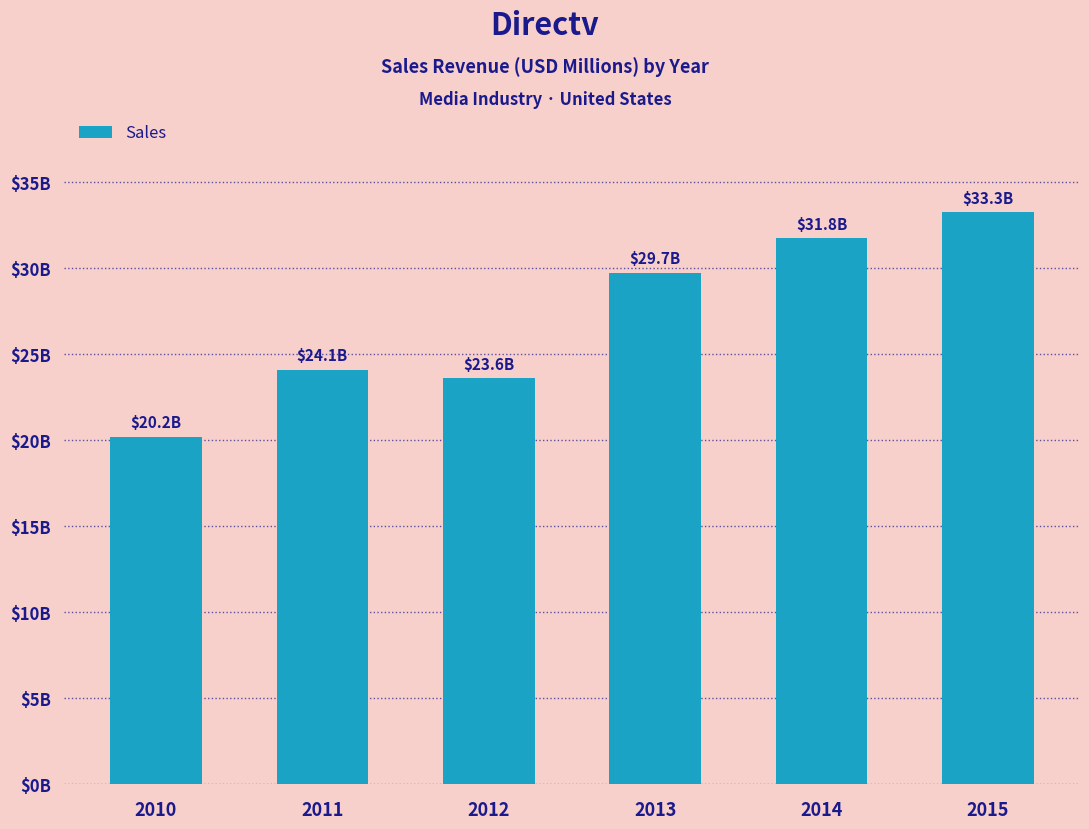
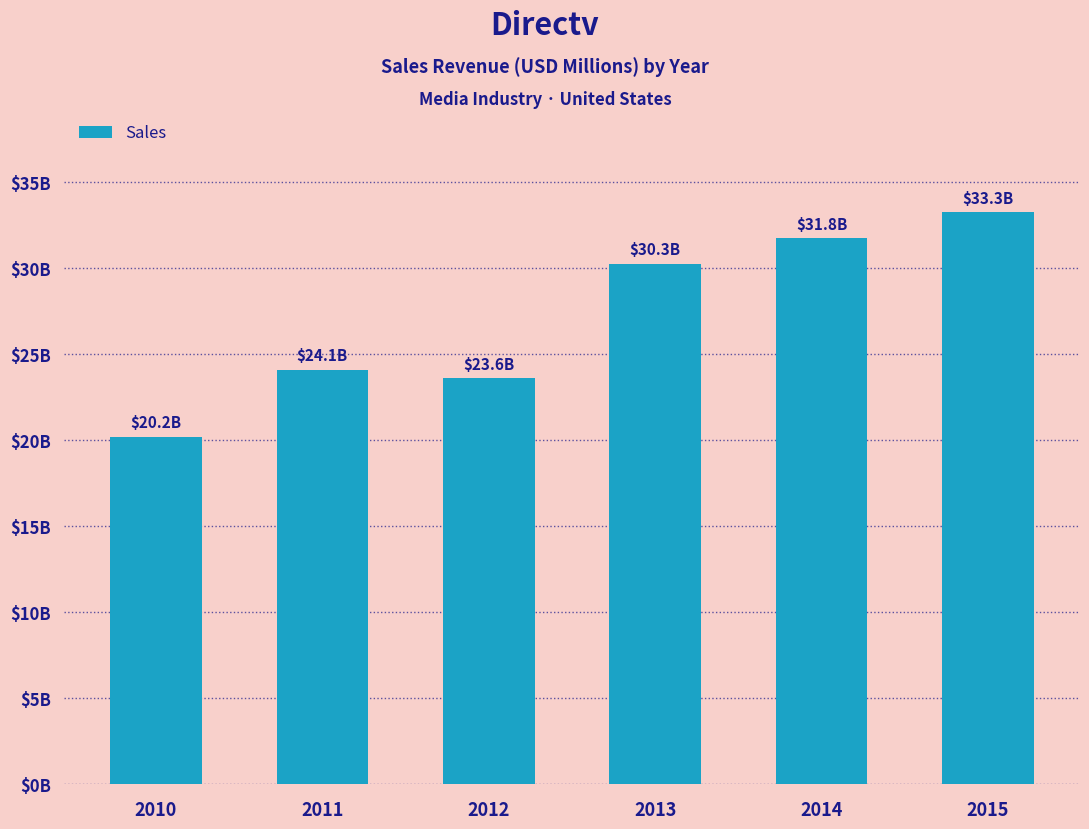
2013: $29.7B -> $30.3B
